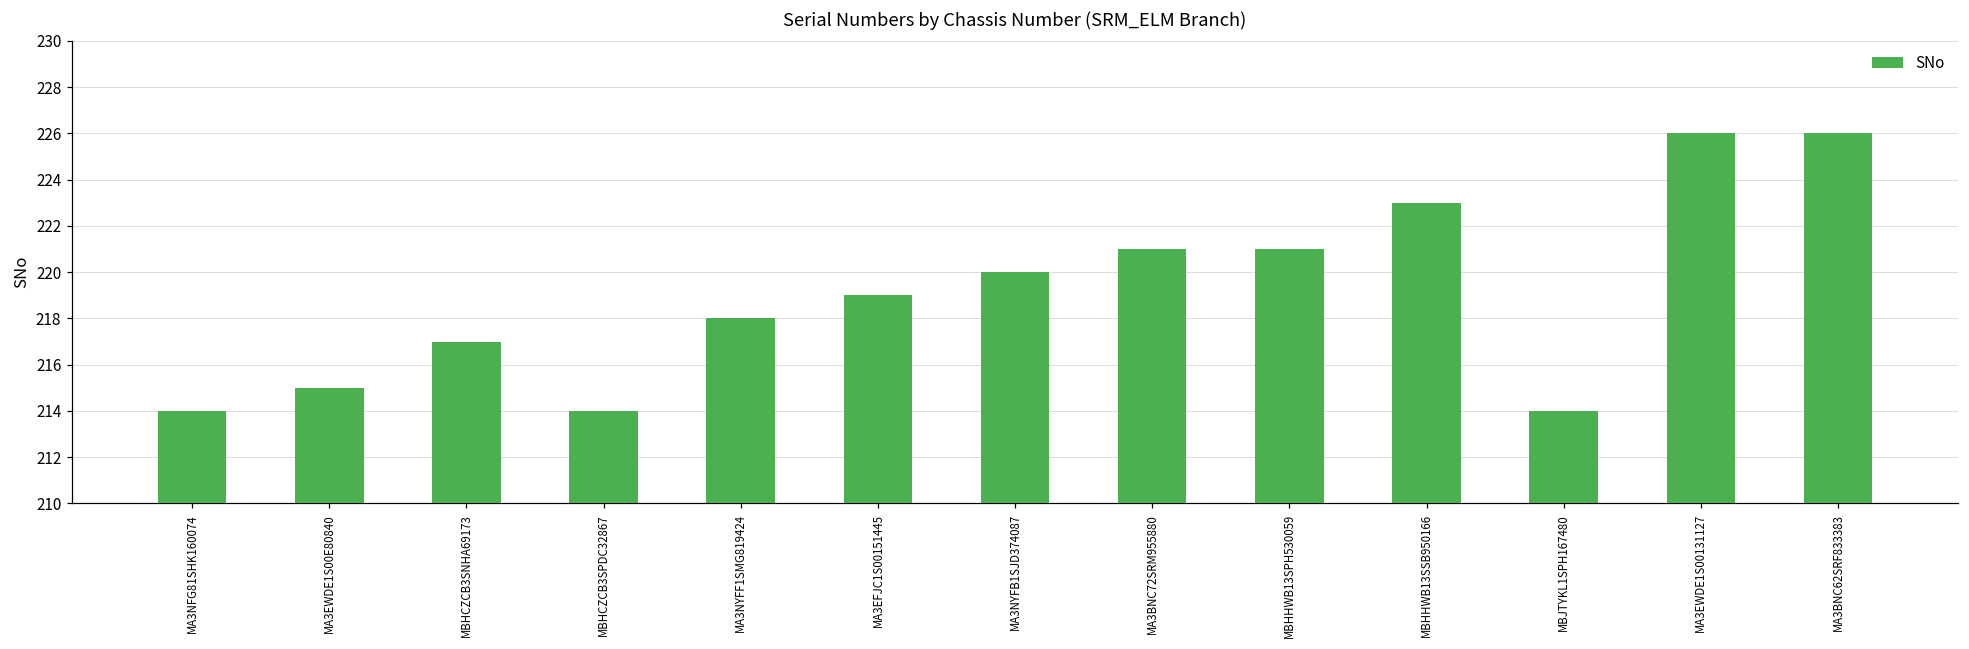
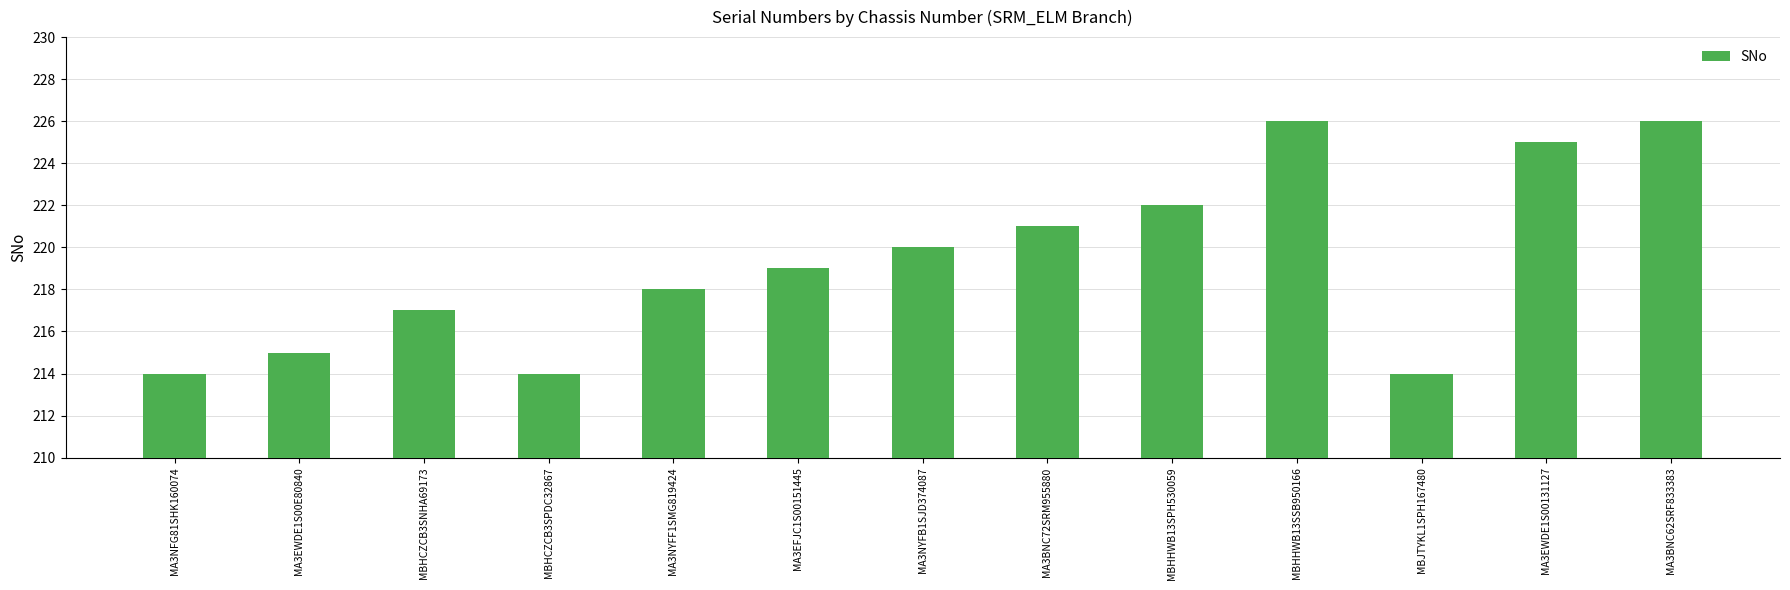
MBHHWB13SPH530059: 221 -> 222
MBHHWB13SSB950166: 223 -> 226
MA3EWDE1S00131127: 226 -> 225
